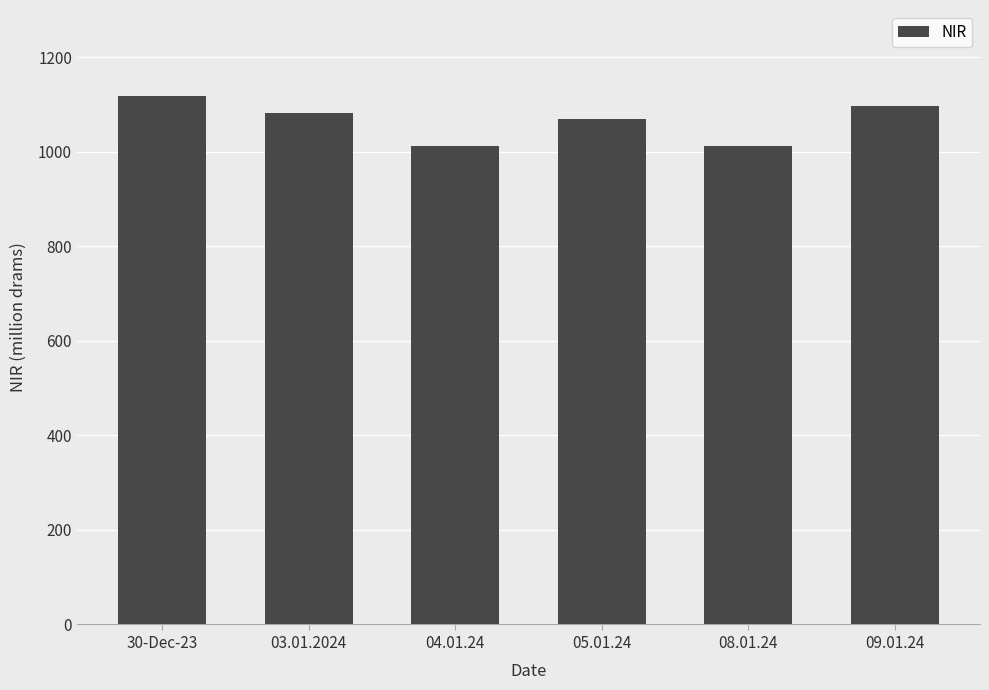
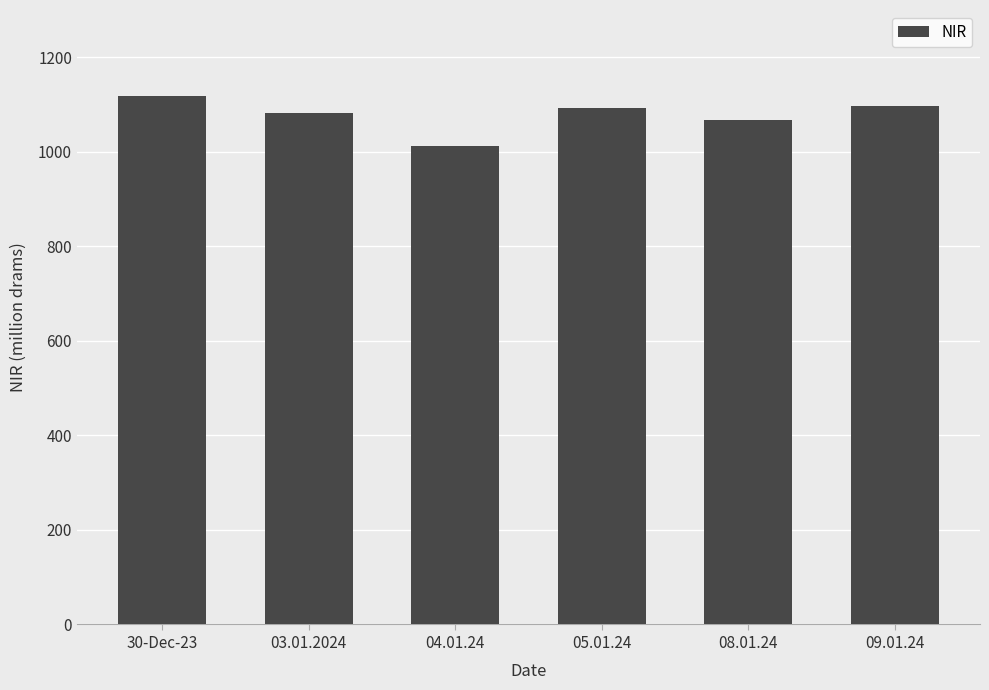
05.01.24: 1070 -> 1090
08.01.24: 1010 -> 1070
